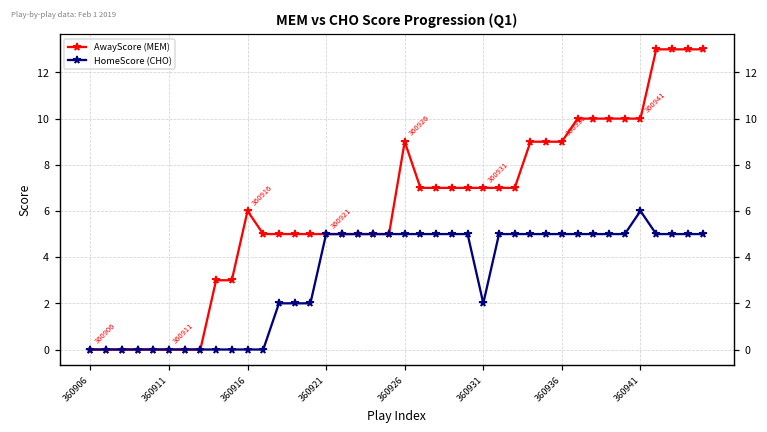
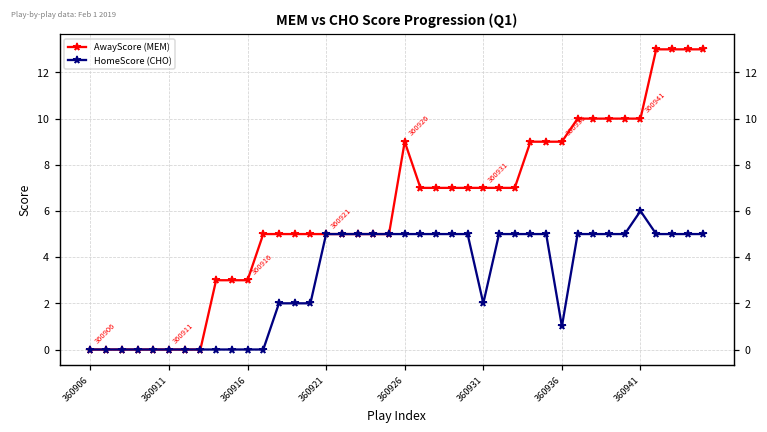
AwayScore (MEM), 360916: 6 -> 3
HomeScore (CHO), 360936: 5 -> 1
